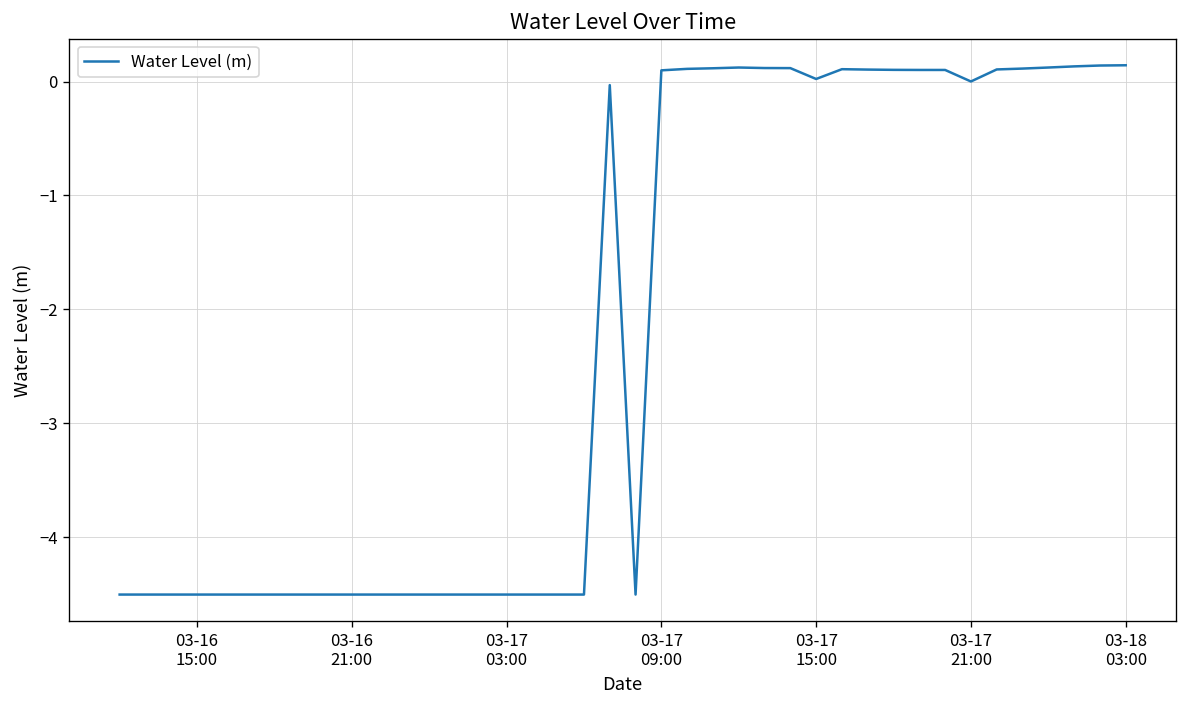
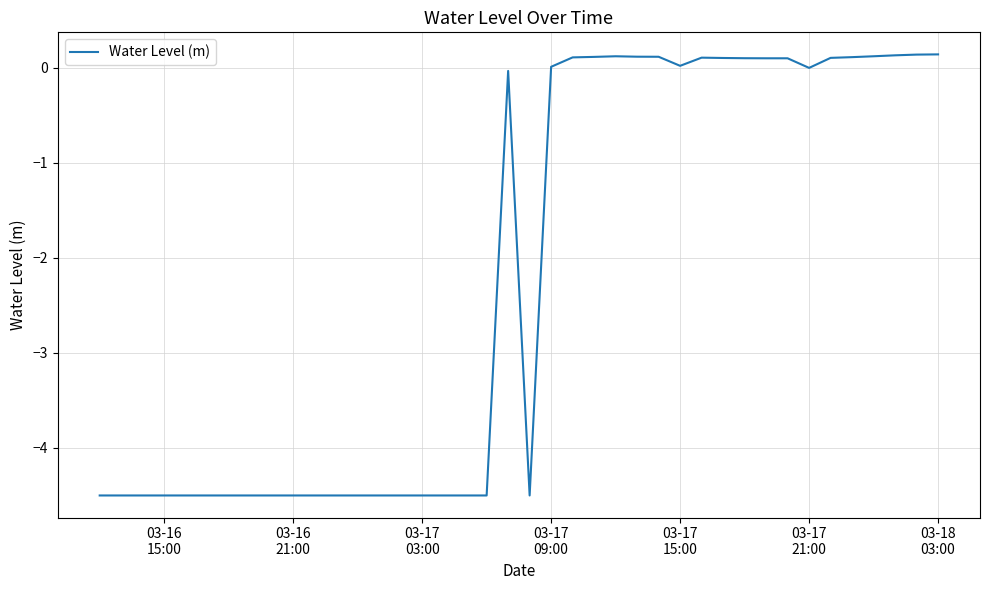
03-17 09:00: 0.1 -> 0.0
